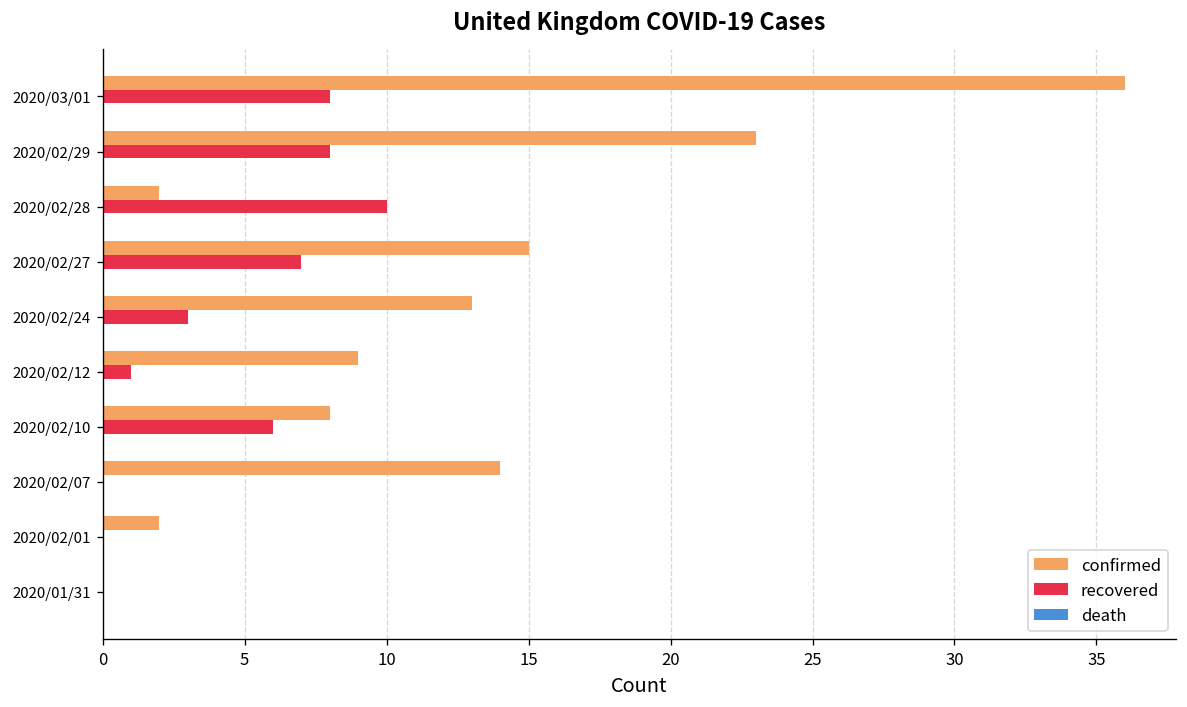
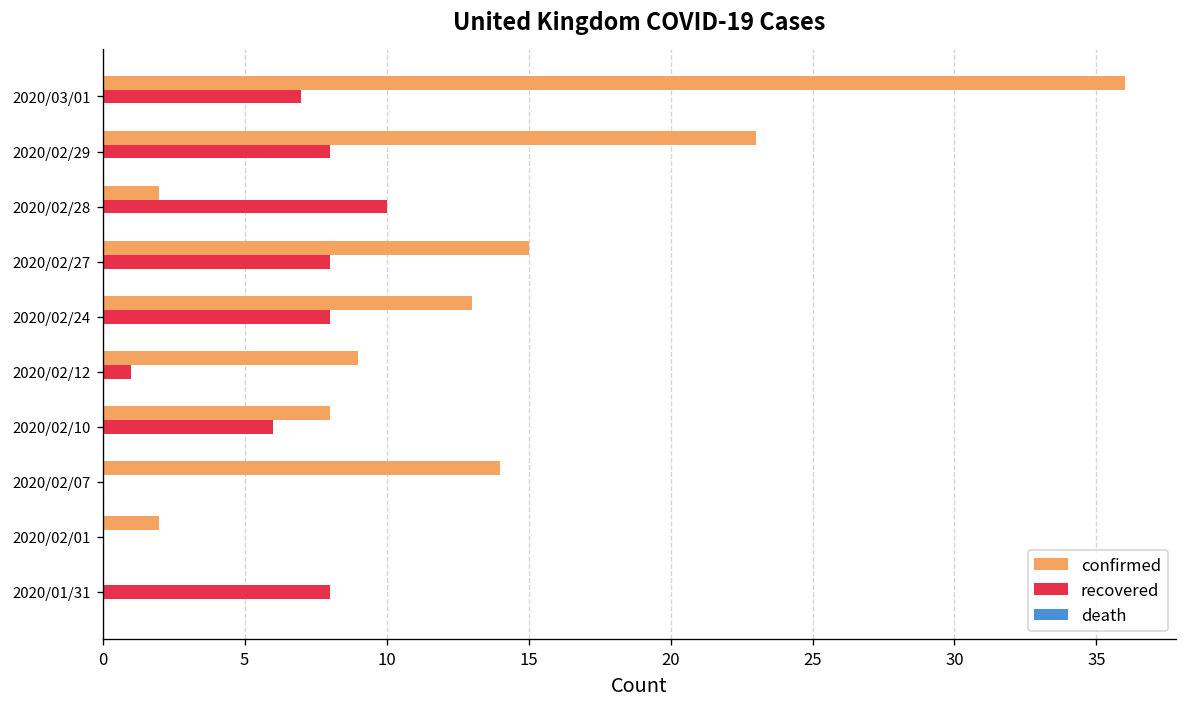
recovered, 2020/03/01: 8 -> 7
recovered, 2020/02/27: 7 -> 8
recovered, 2020/02/24: 3 -> 8
recovered, 2020/01/31: 0 -> 8
